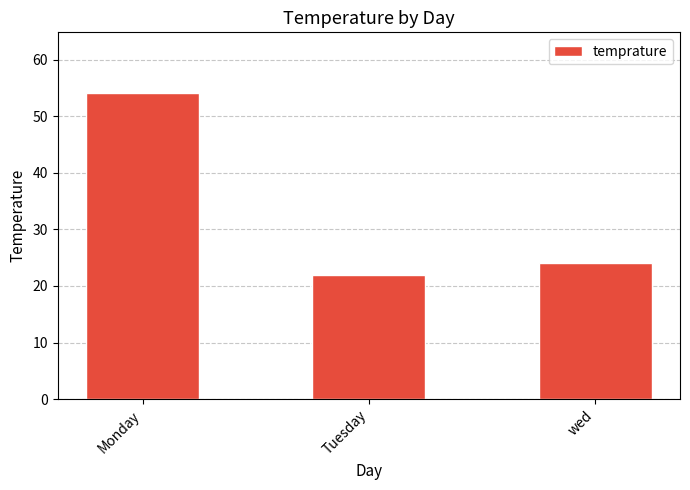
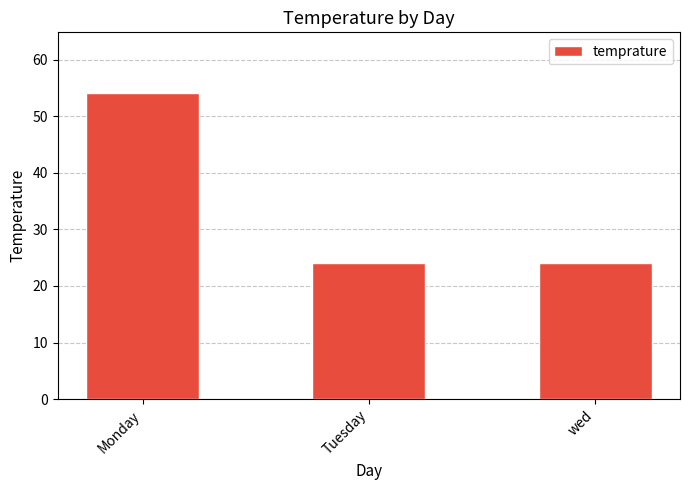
Tuesday: 22 -> 24
